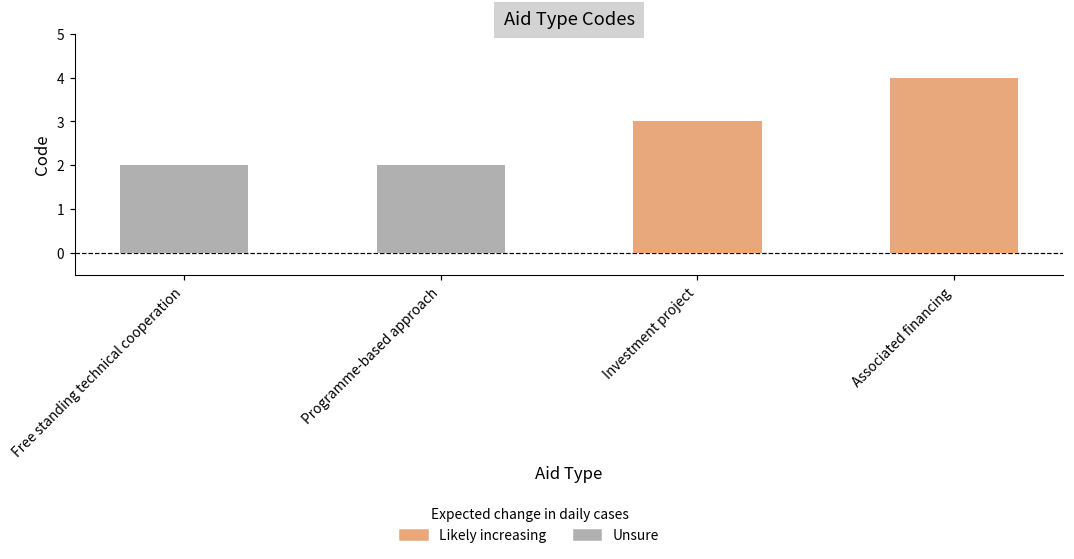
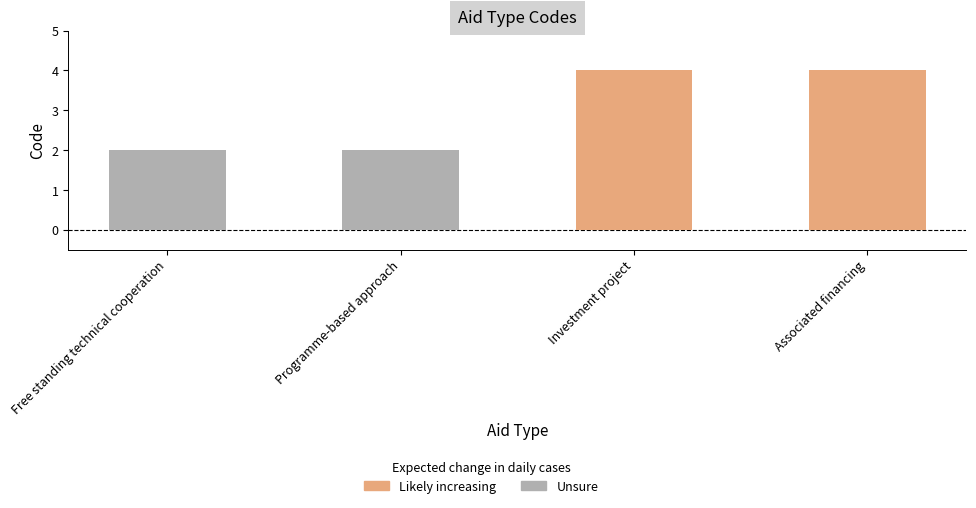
Investment project: 3 -> 4
